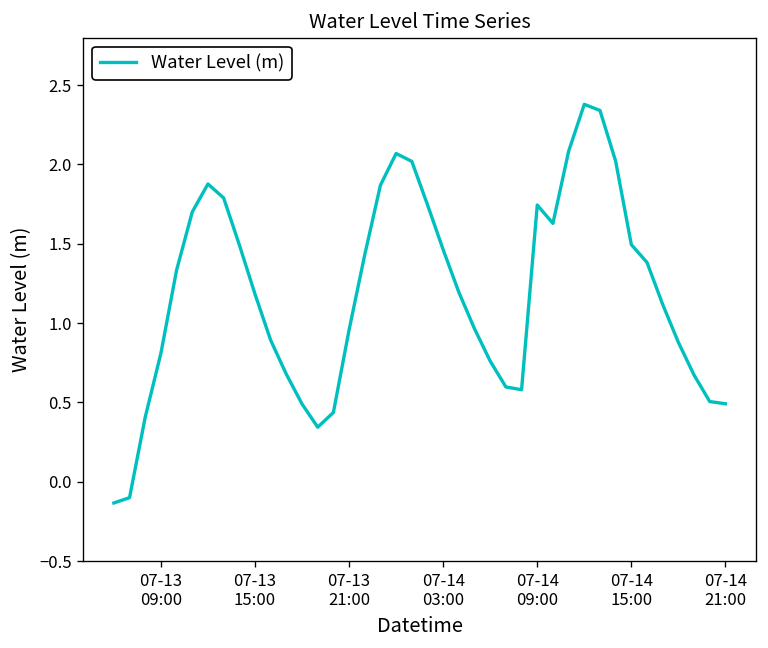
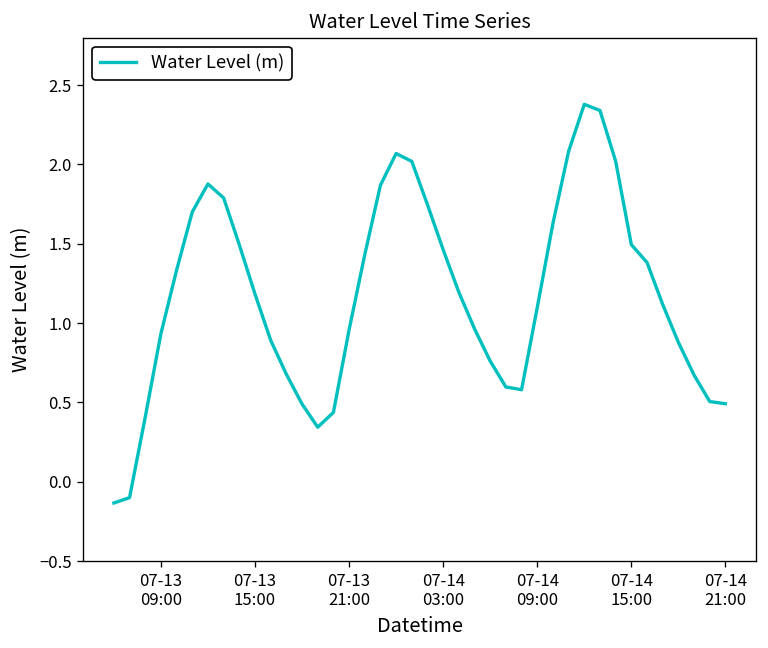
07-13 09:00: 0.81 -> 0.93
07-14 09:00: 1.74 -> 1.10
